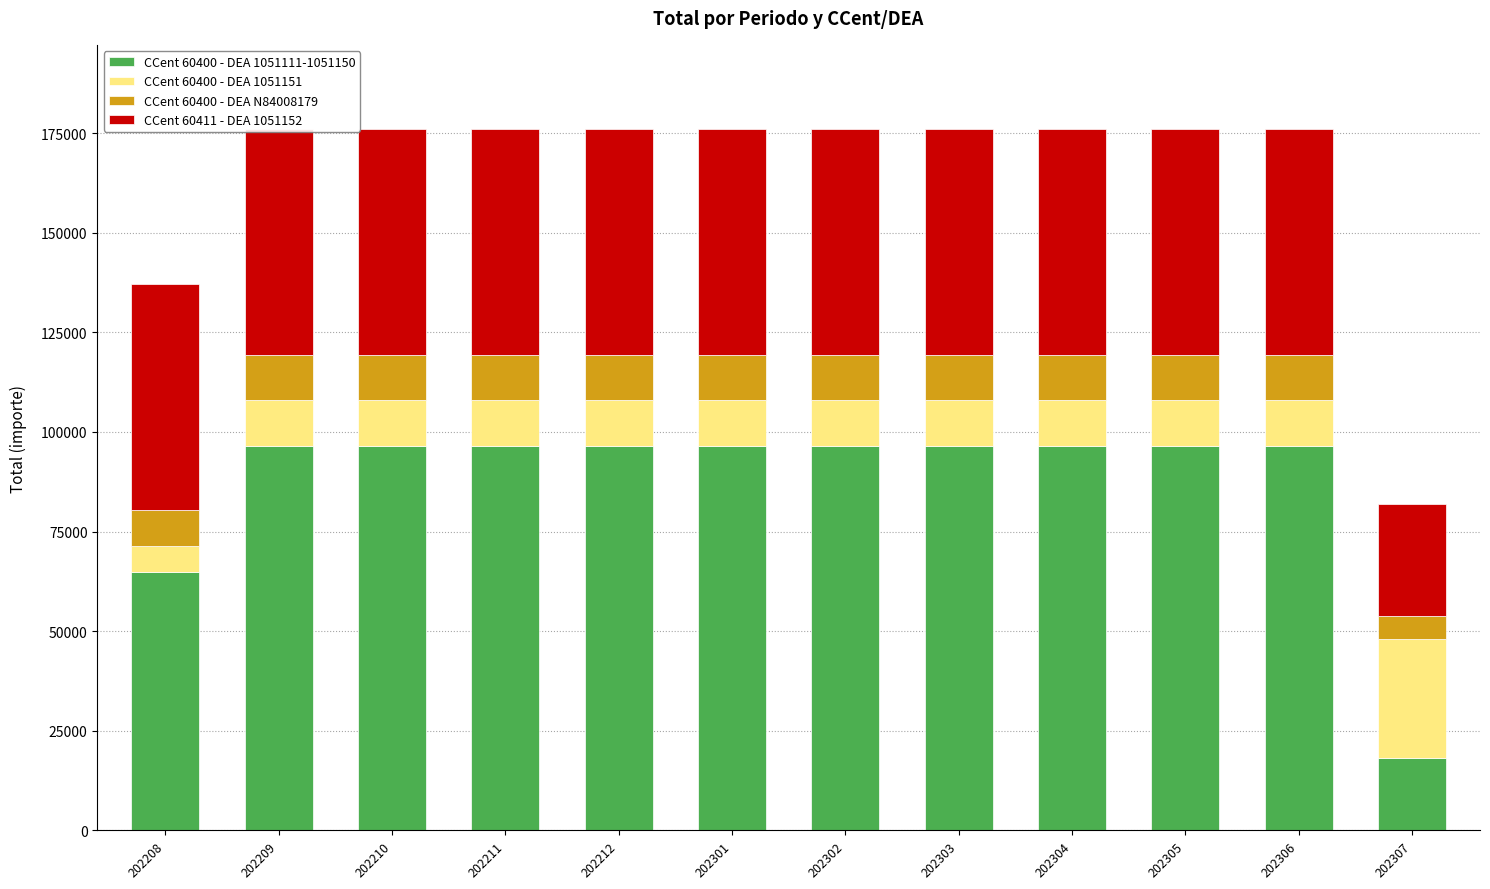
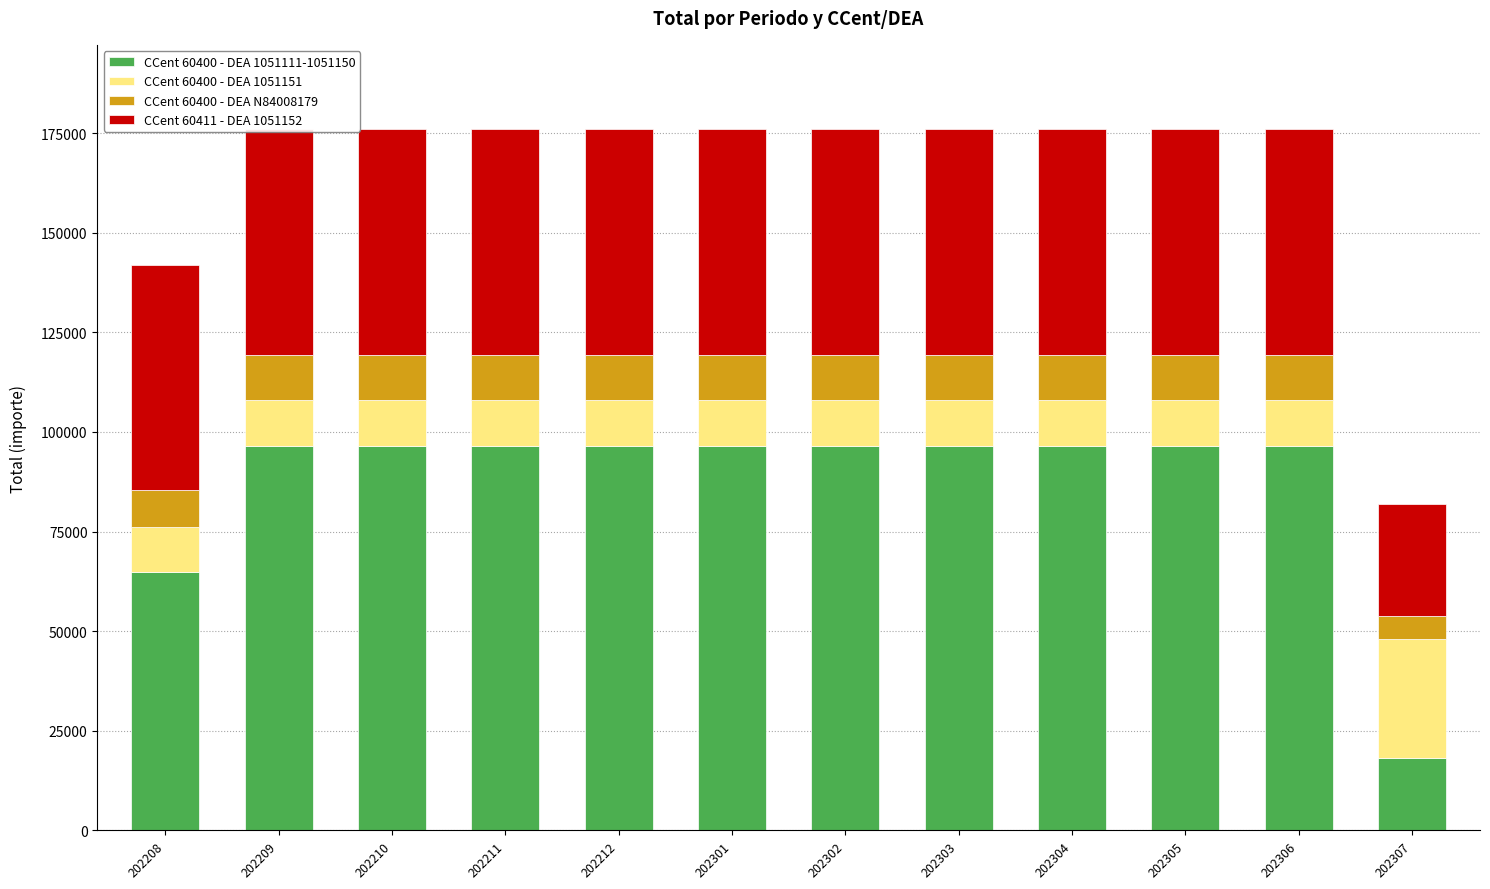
CCent 60400 - DEA 1051151, 202208: 6000 -> 11000
